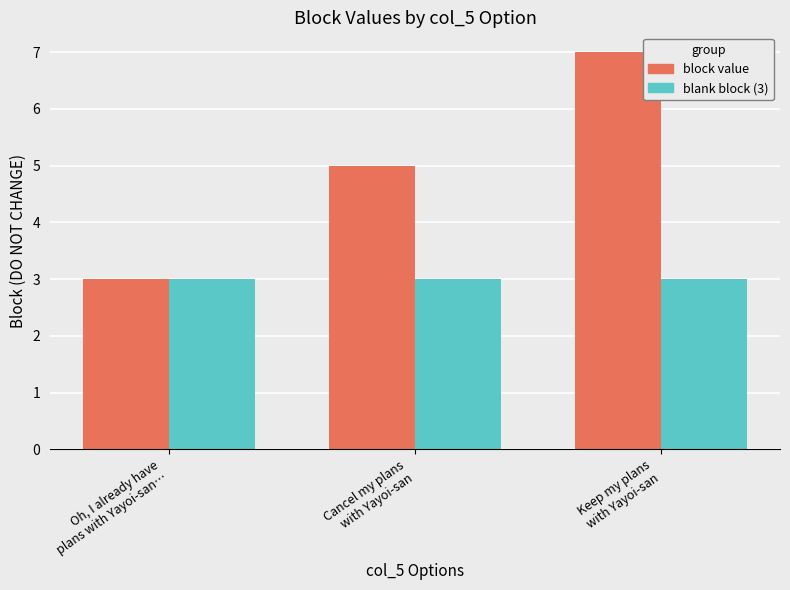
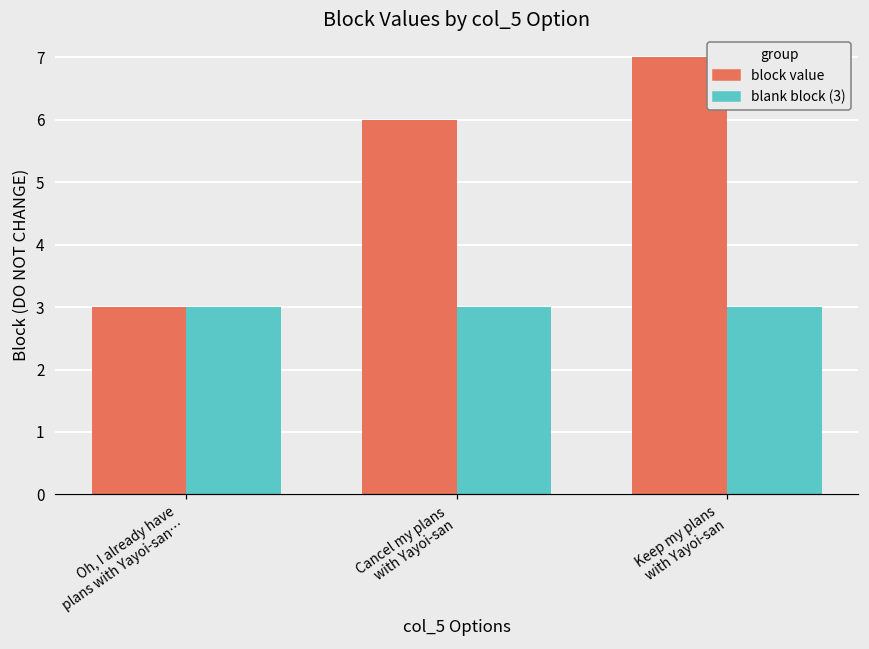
block value, Cancel my plans with Yayoi-san: 5 -> 6
